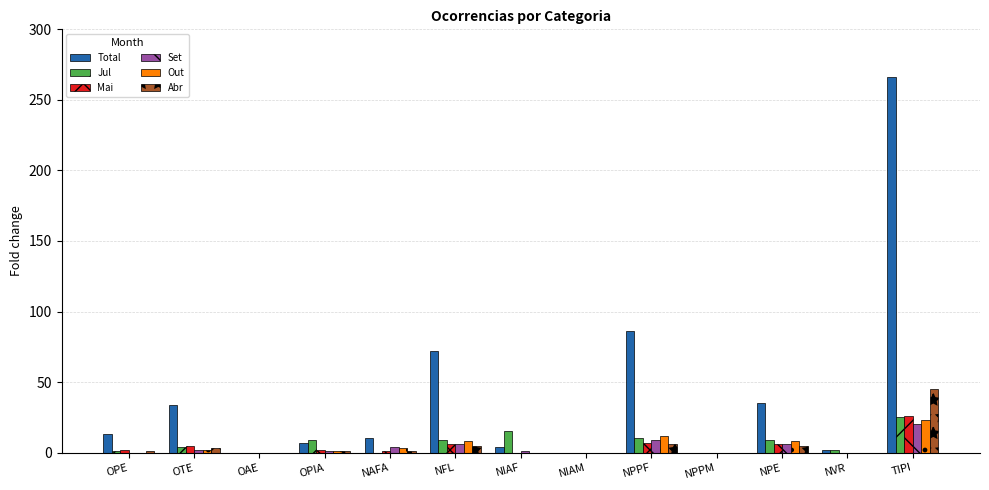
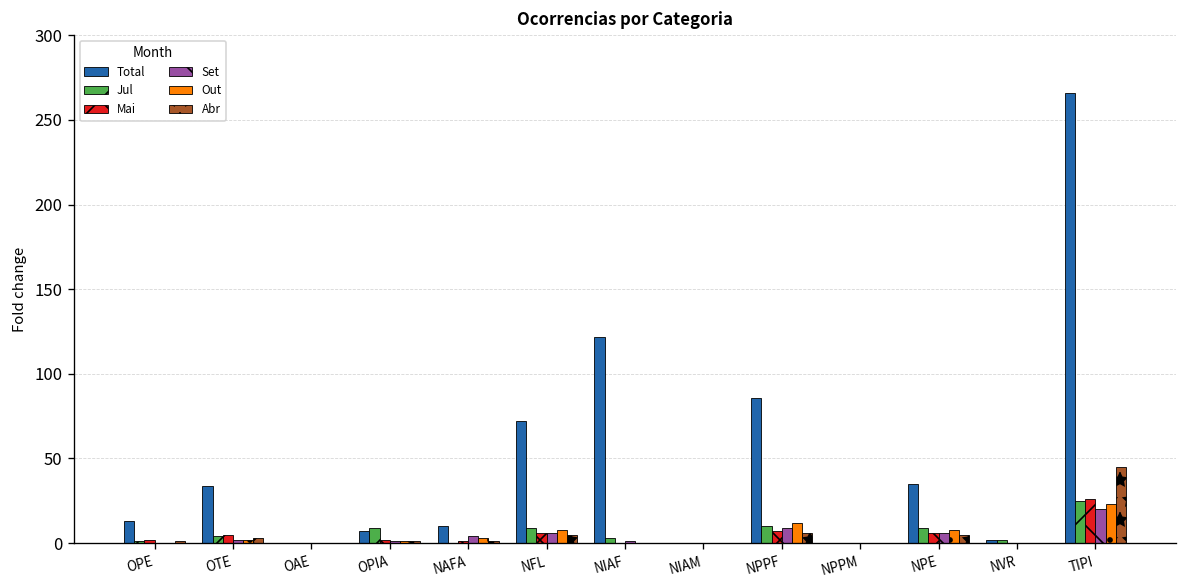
Total, NIAF: 4 -> 122
Jul, NIAF: 15 -> 3
